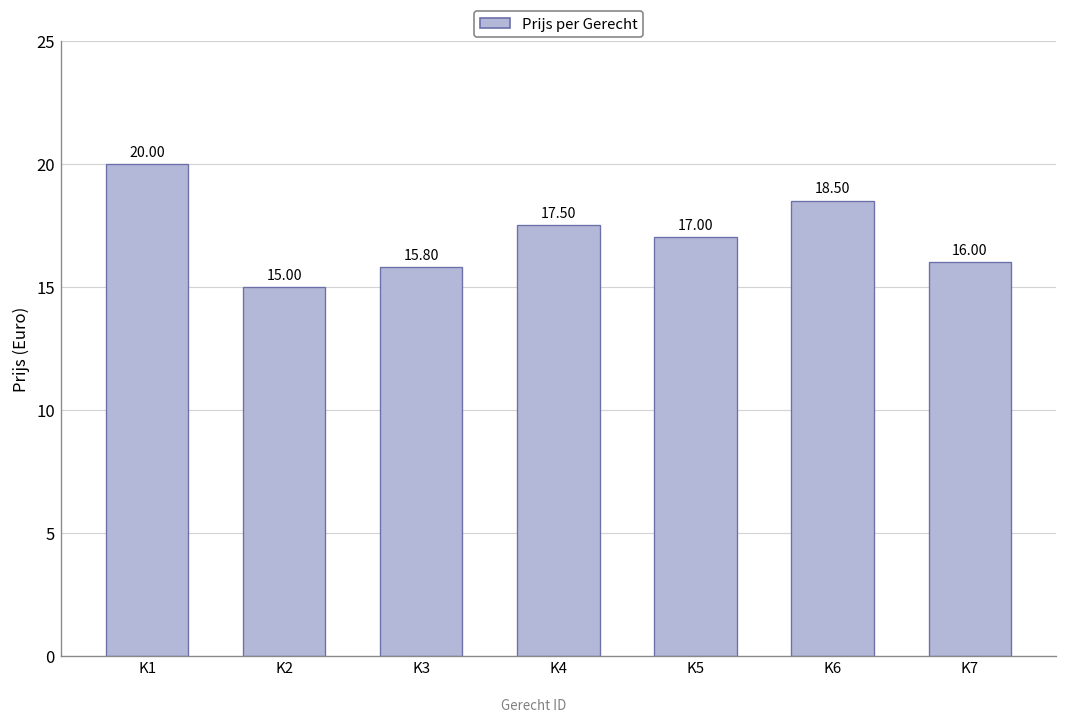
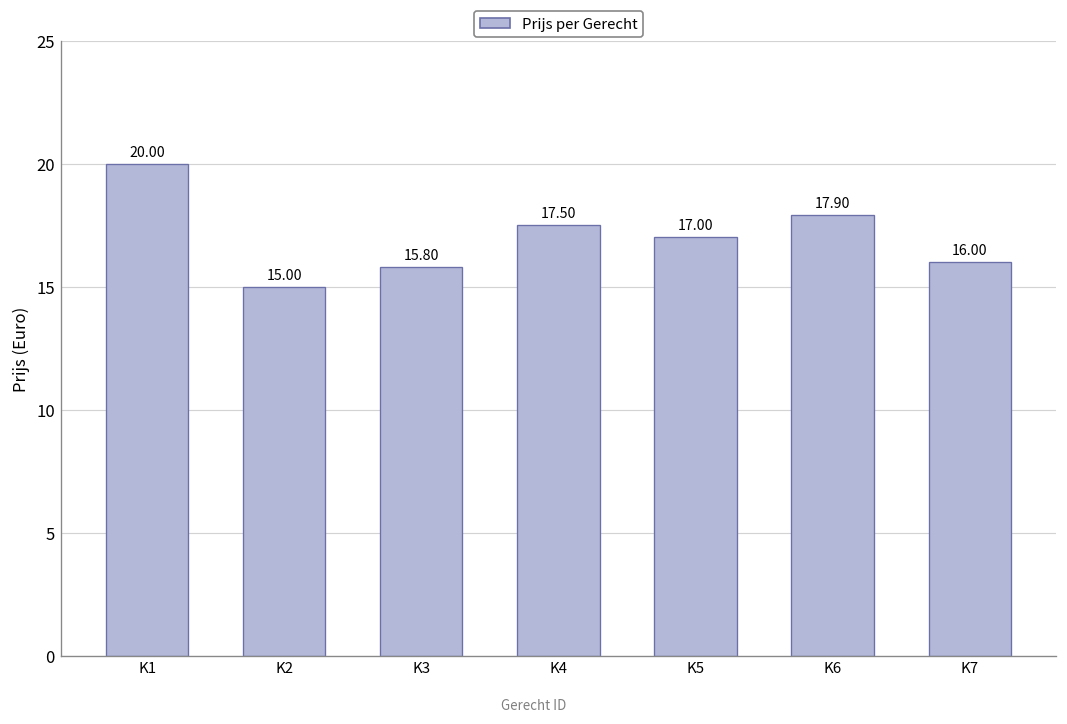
K6: 18.50 -> 17.90
